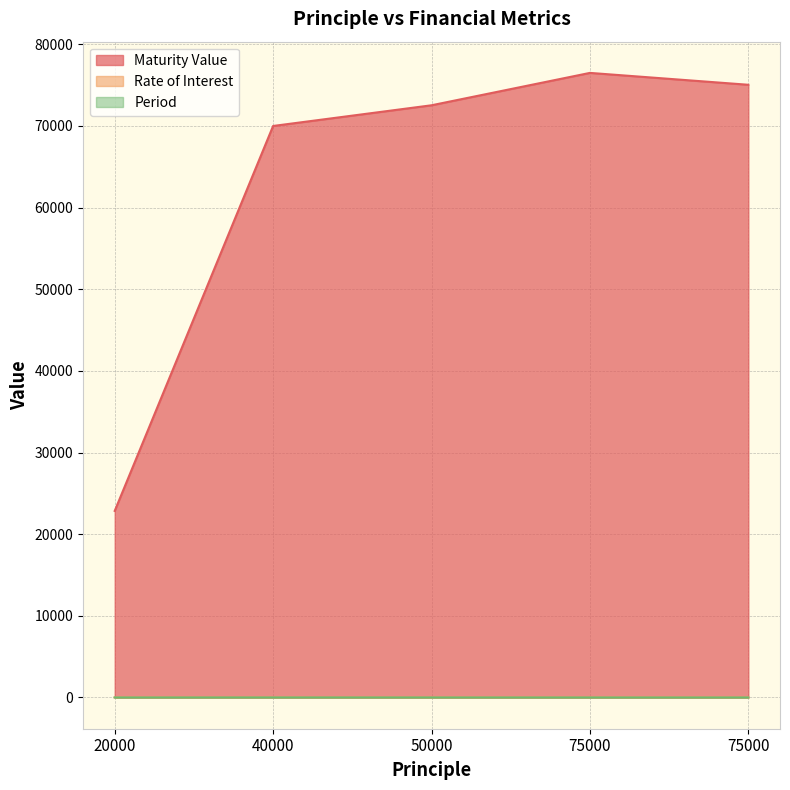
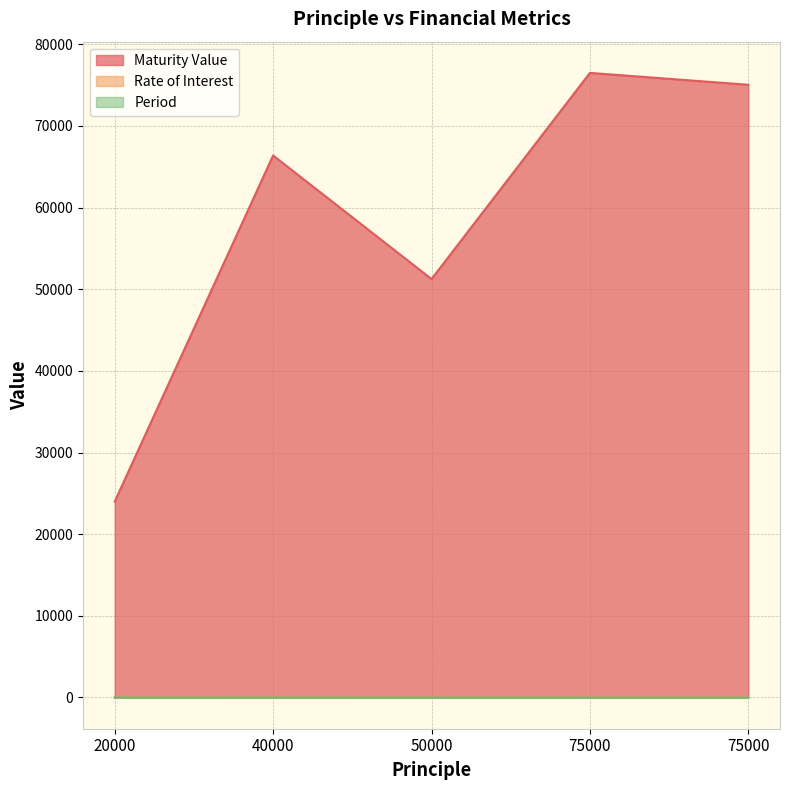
Maturity Value, 20000: 23000 -> 24000
Maturity Value, 40000: 70000 -> 66000
Maturity Value, 50000: 73000 -> 51000
